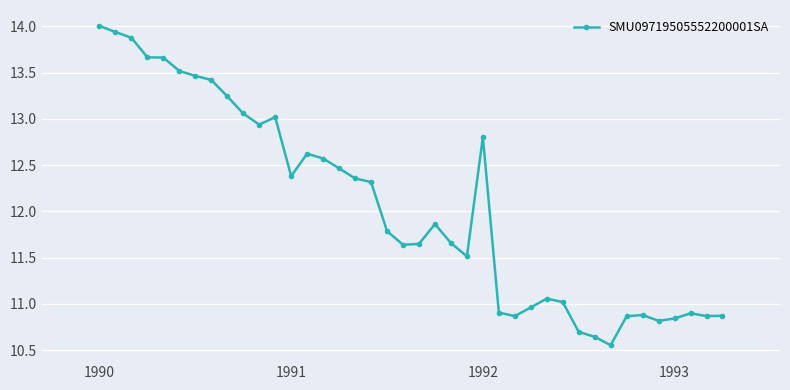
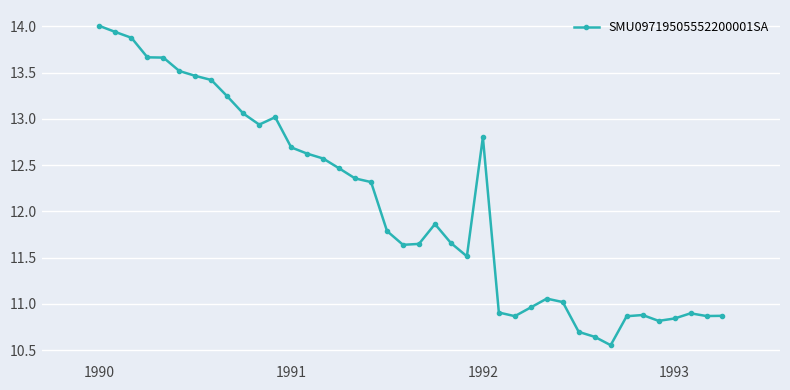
1991: 12.4 -> 12.7
